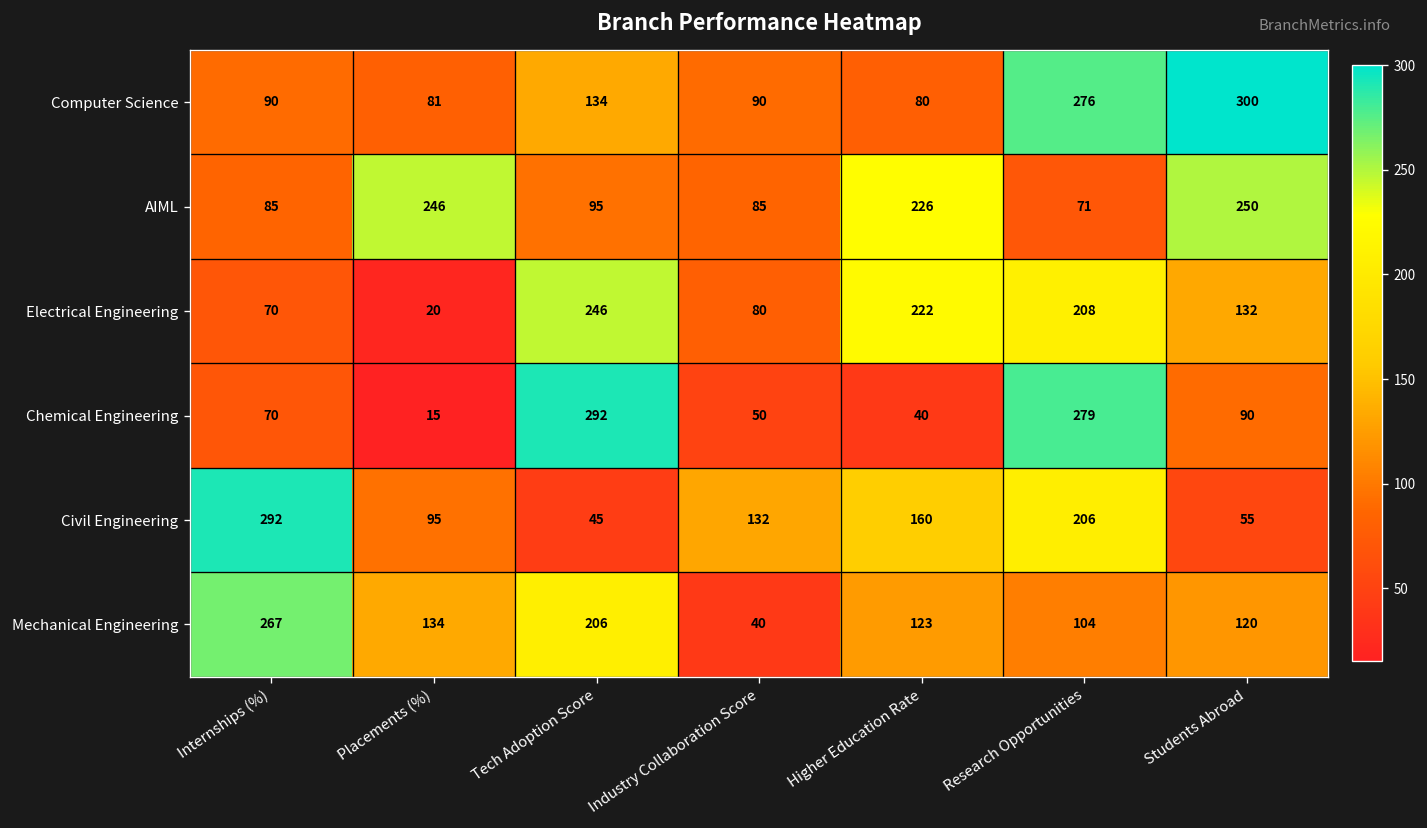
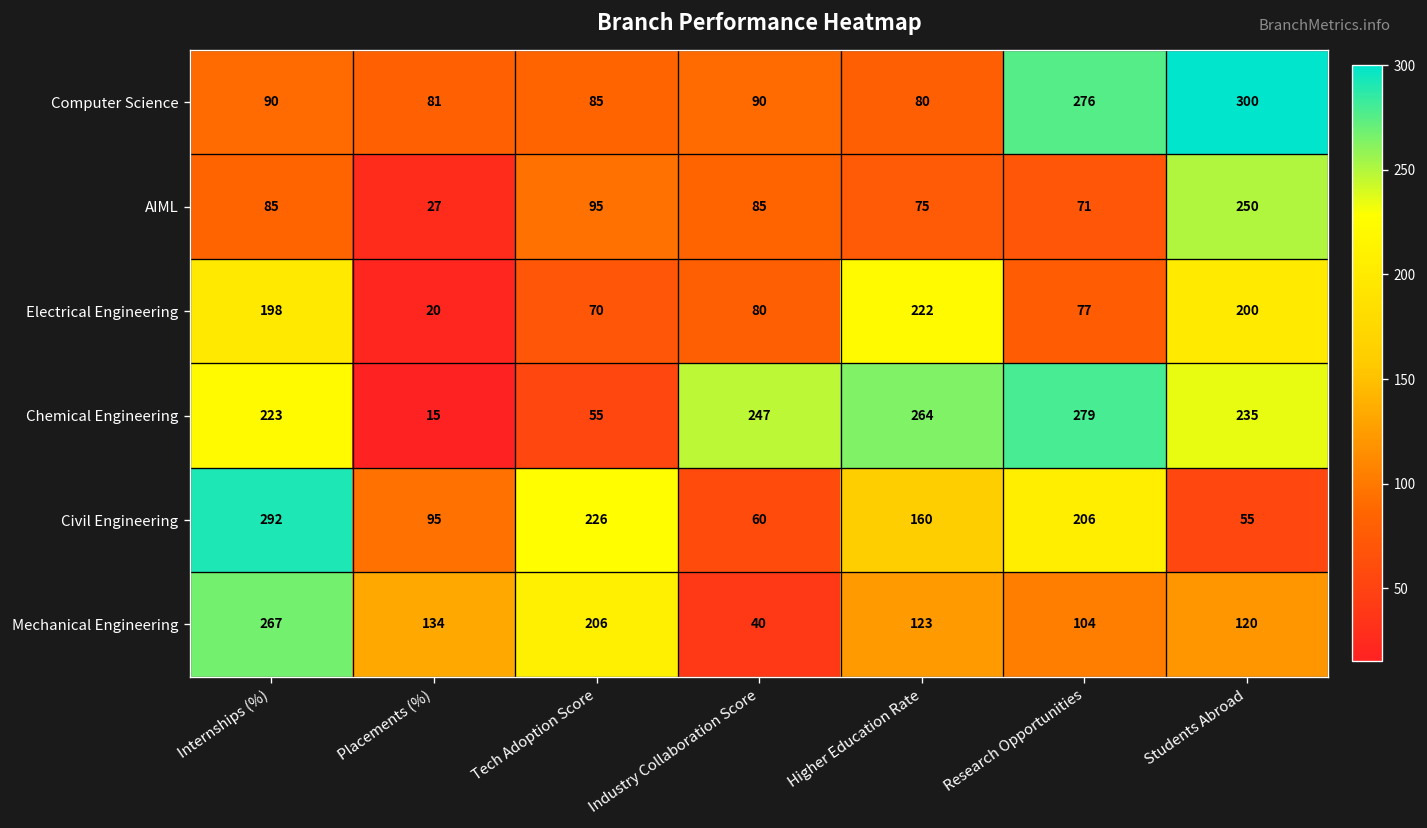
Computer Science, Tech Adoption Score: 134 -> 85
AIML, Placements (%): 246 -> 27
AIML, Higher Education Rate: 226 -> 75
Electrical Engineering, Internships (%): 70 -> 198
Electrical Engineering, Tech Adoption Score: 246 -> 70
Electrical Engineering, Research Opportunities: 208 -> 77
Electrical Engineering, Students Abroad: 132 -> 200
Chemical Engineering, Internships (%): 70 -> 223
Chemical Engineering, Tech Adoption Score: 292 -> 55
Chemical Engineering, Industry Collaboration Score: 50 -> 247
Chemical Engineering, Higher Education Rate: 40 -> 264
Chemical Engineering, Students Abroad: 90 -> 235
Civil Engineering, Tech Adoption Score: 45 -> 226
Civil Engineering, Industry Collaboration Score: 132 -> 60
